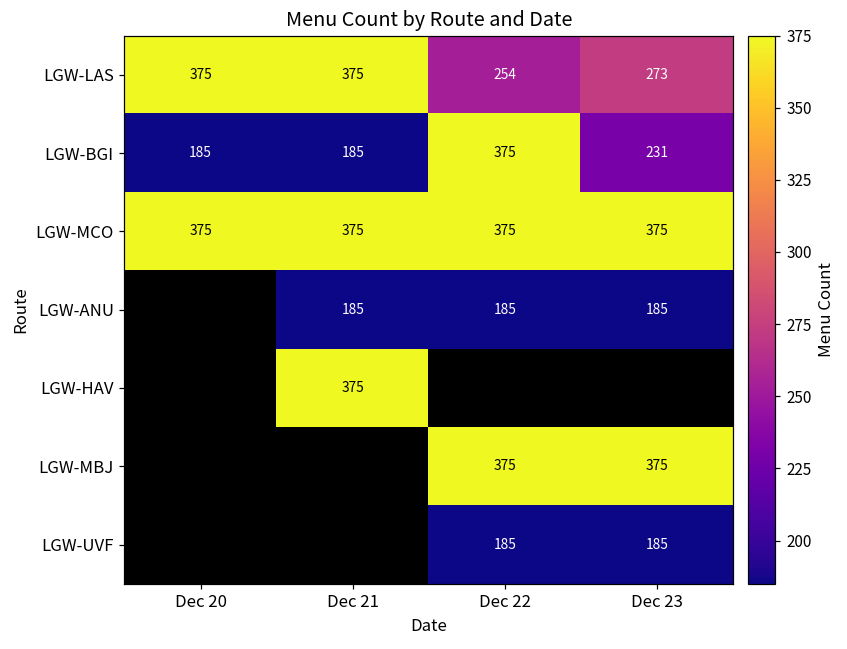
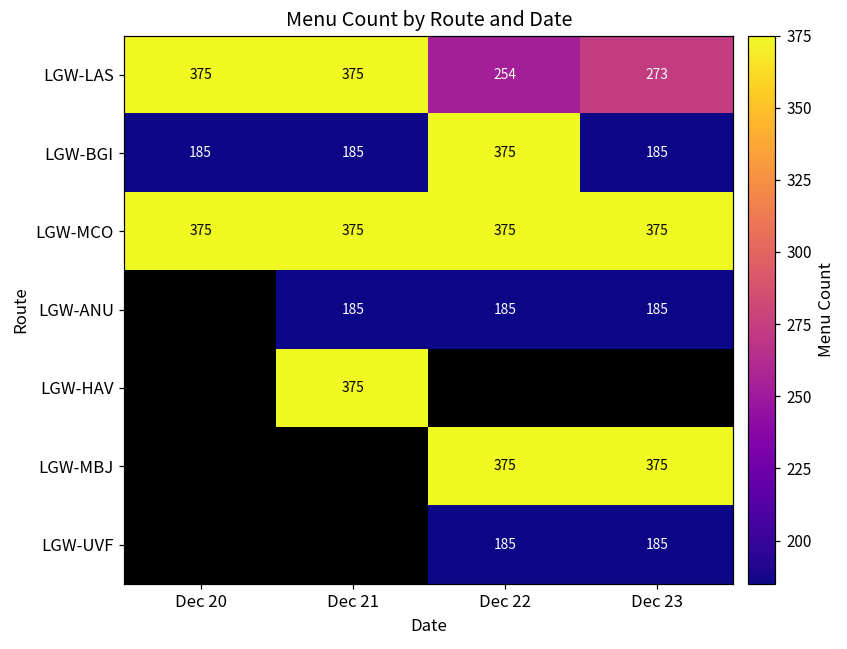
LGW-BGI, Dec 23: 231 -> 185
